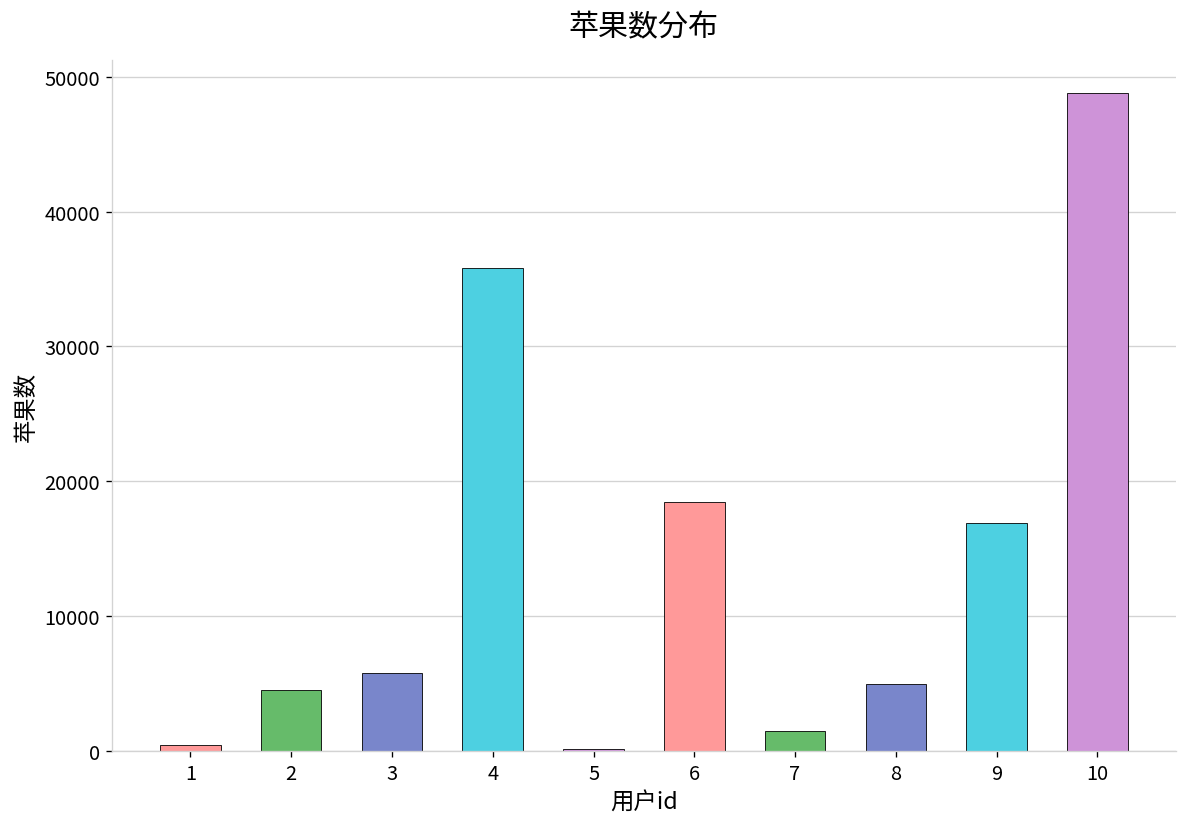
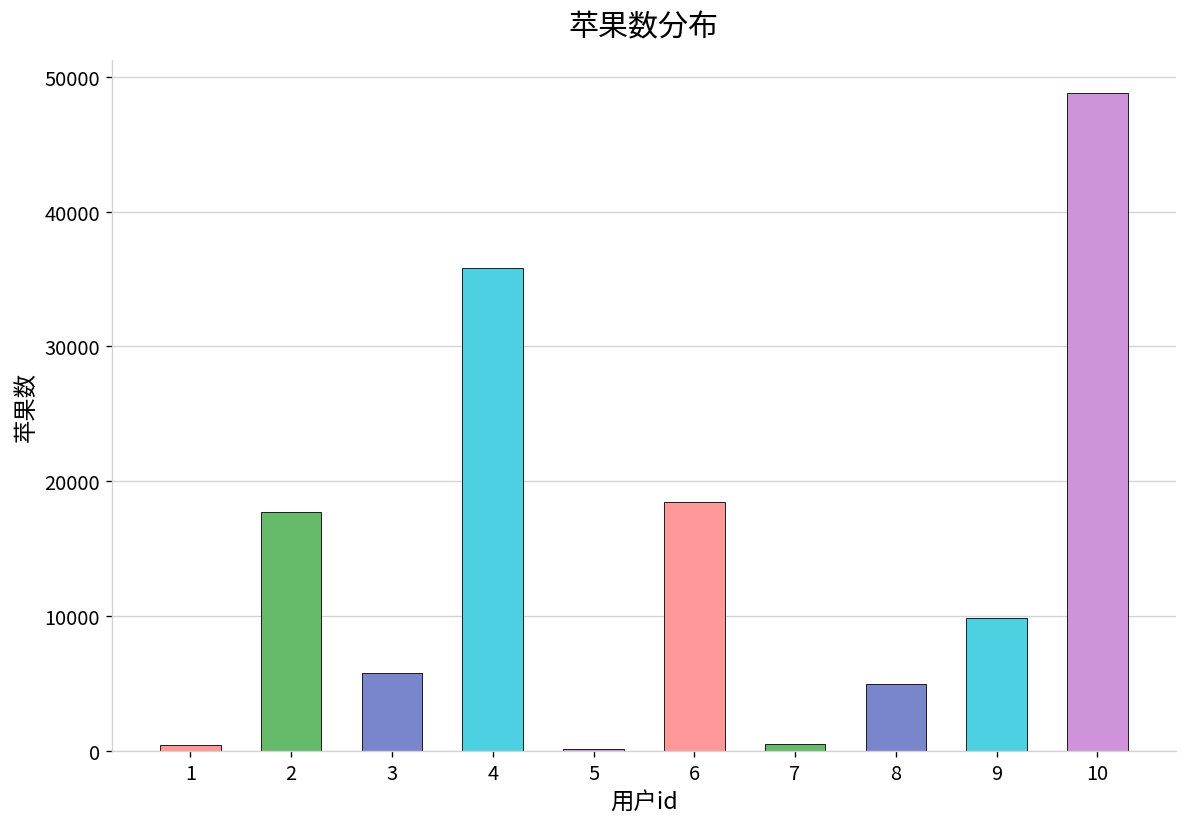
2: 4600 -> 17700
7: 1500 -> 600
9: 16900 -> 9900
